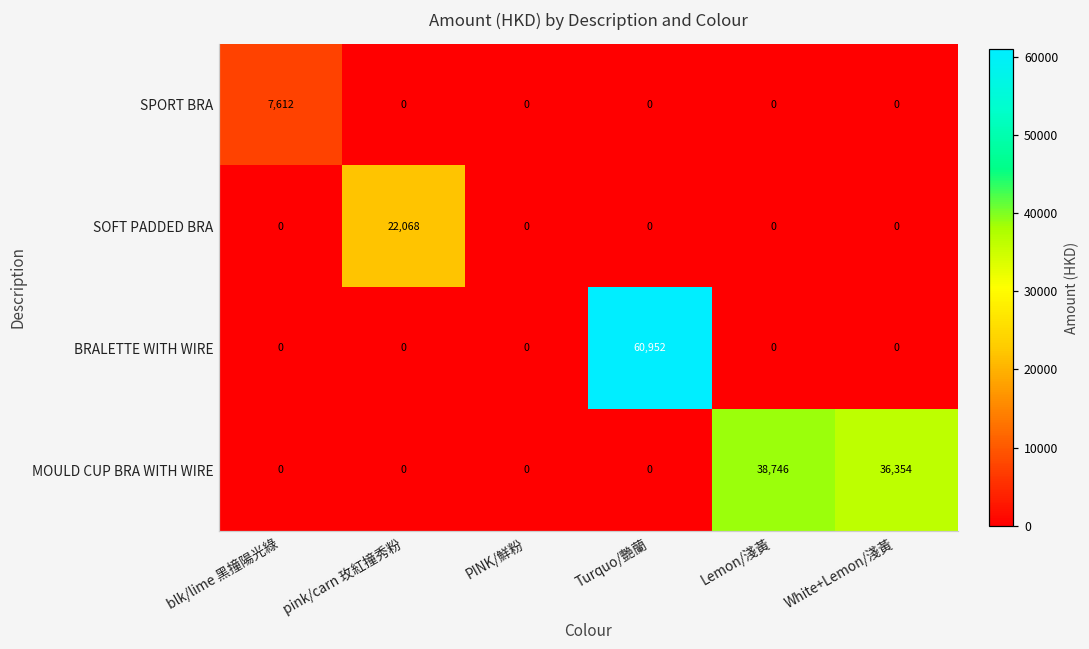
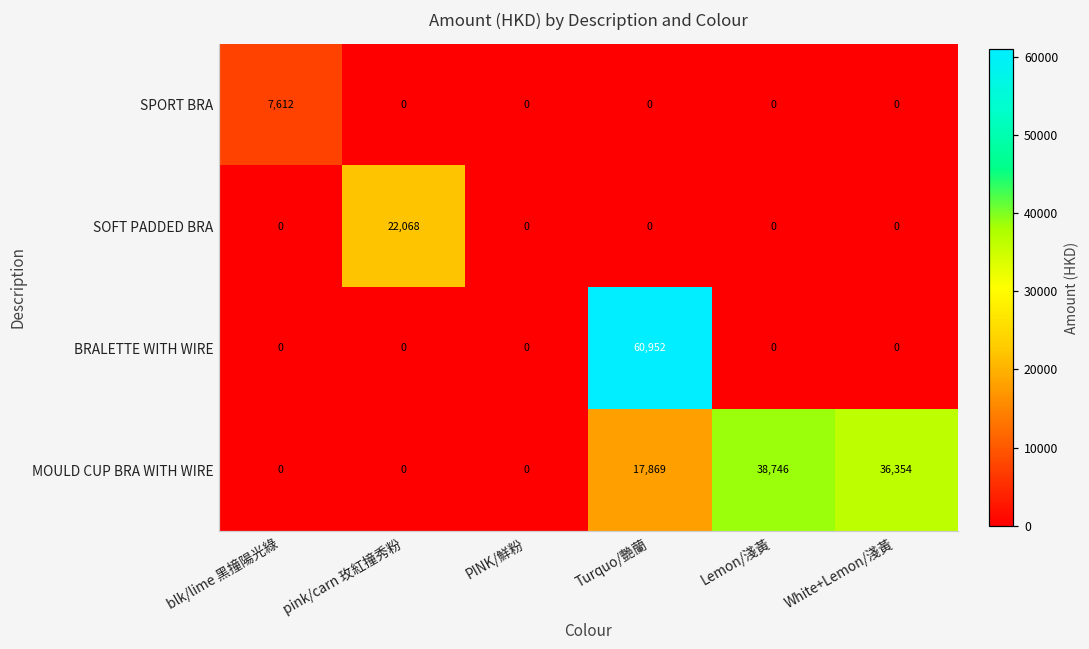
MOULD CUP BRA WITH WIRE, Turquo/艷蘭: 0 -> 17,869
